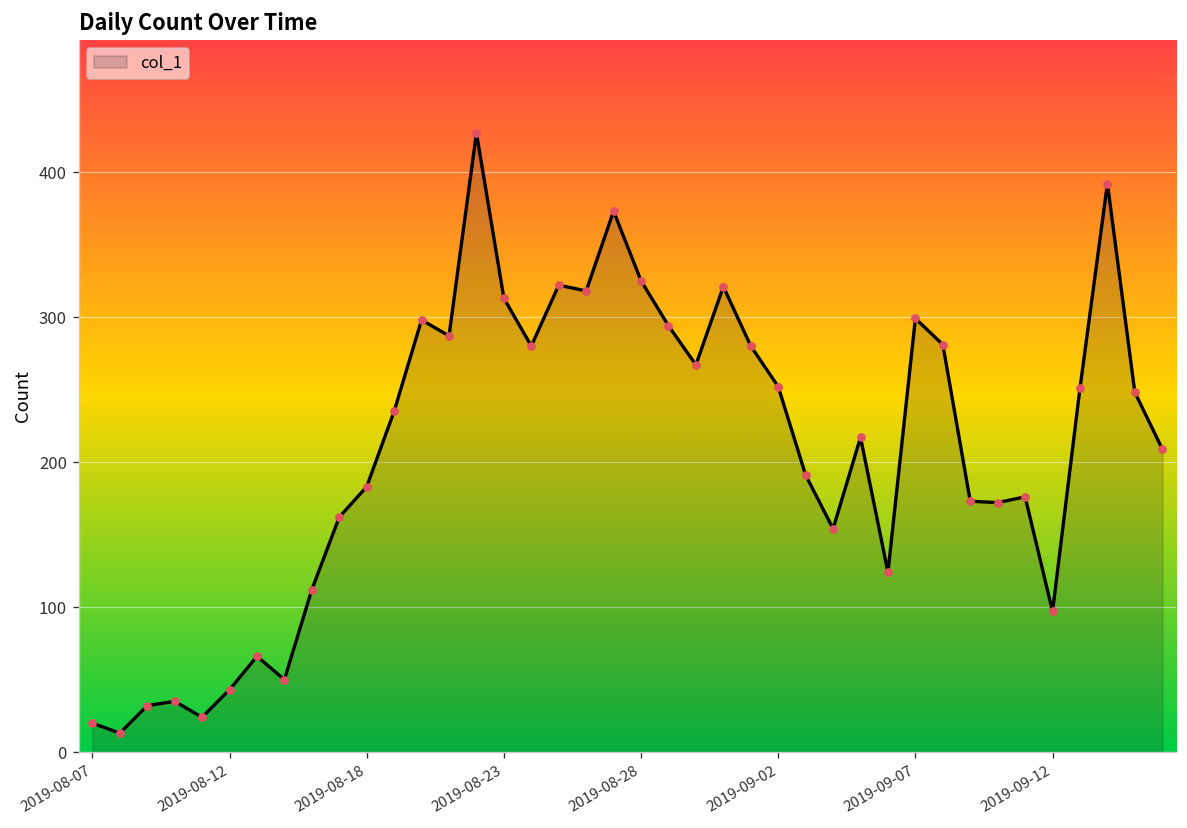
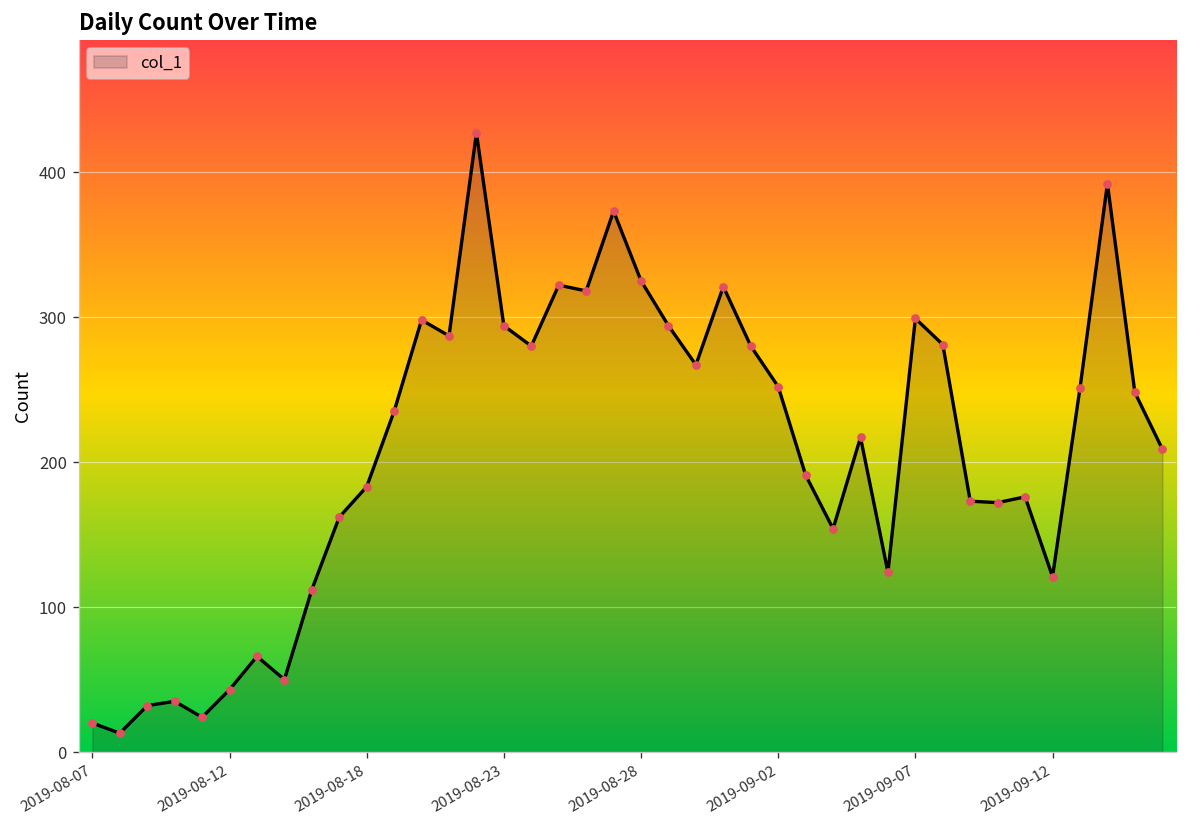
2019-08-23: 313 -> 294
2019-09-12: 97 -> 121
